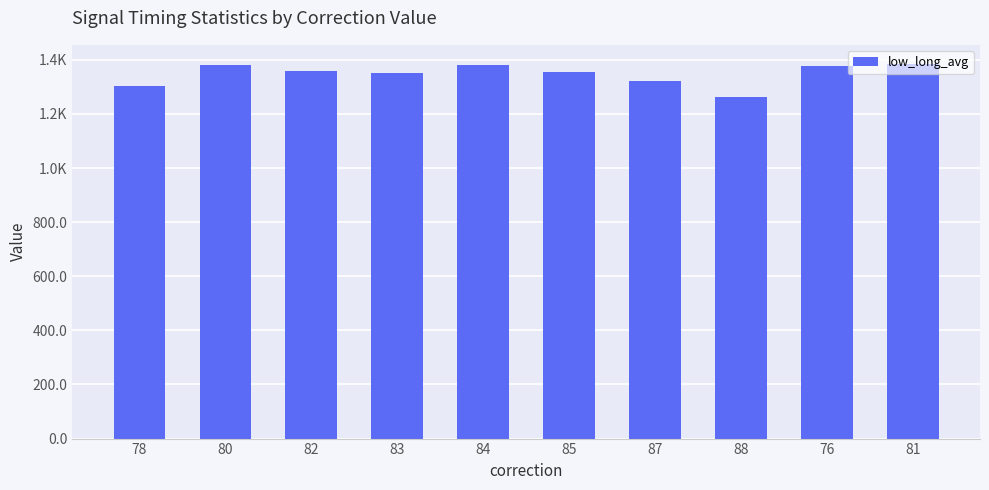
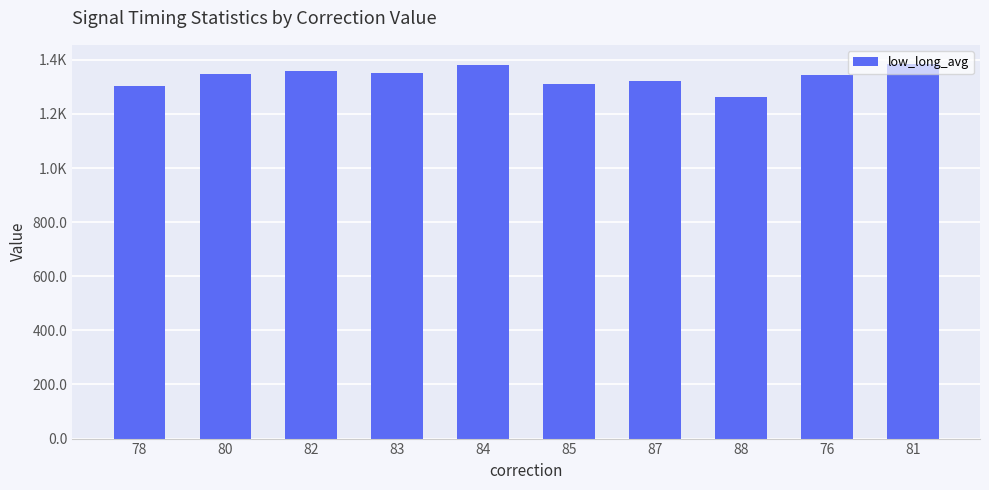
80: 1380 -> 1350
85: 1360 -> 1310
76: 1380 -> 1340
